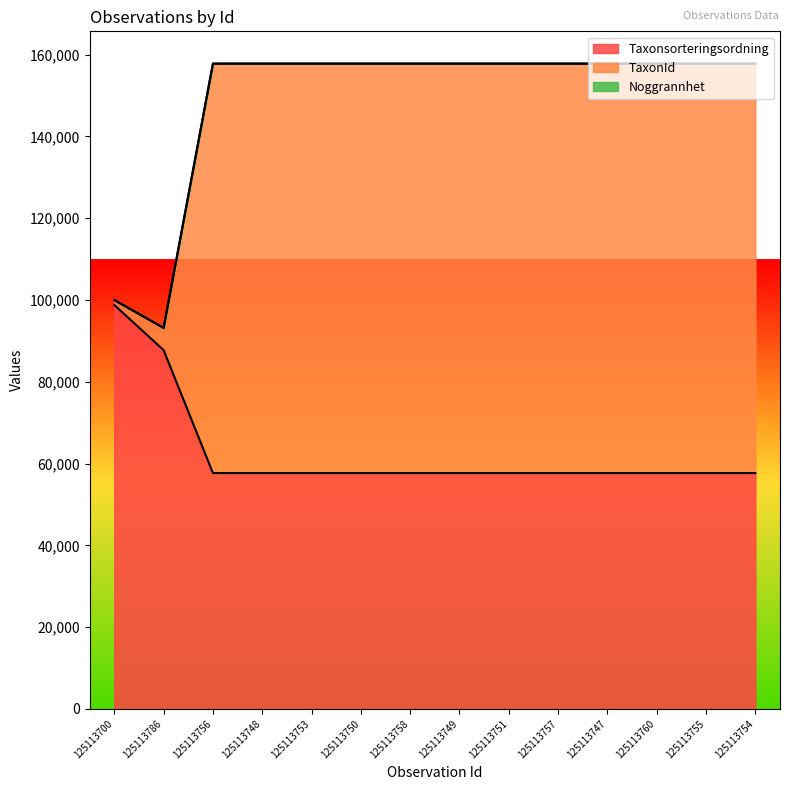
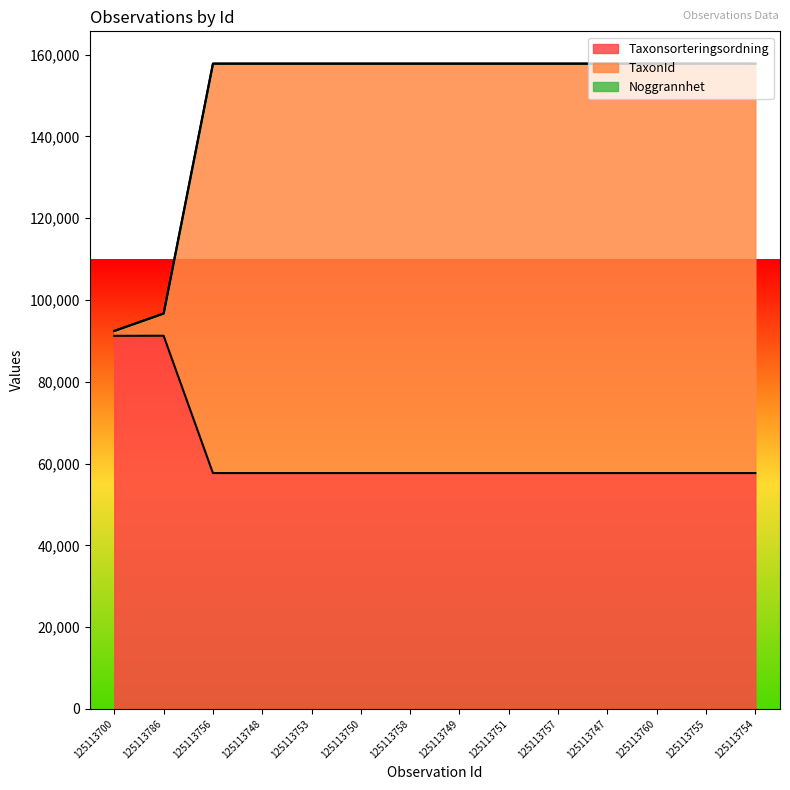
Taxonsorteringsordning, 125113700: 99,000 -> 91,000
Taxonsorteringsordning, 125113786: 88,000 -> 91,000
